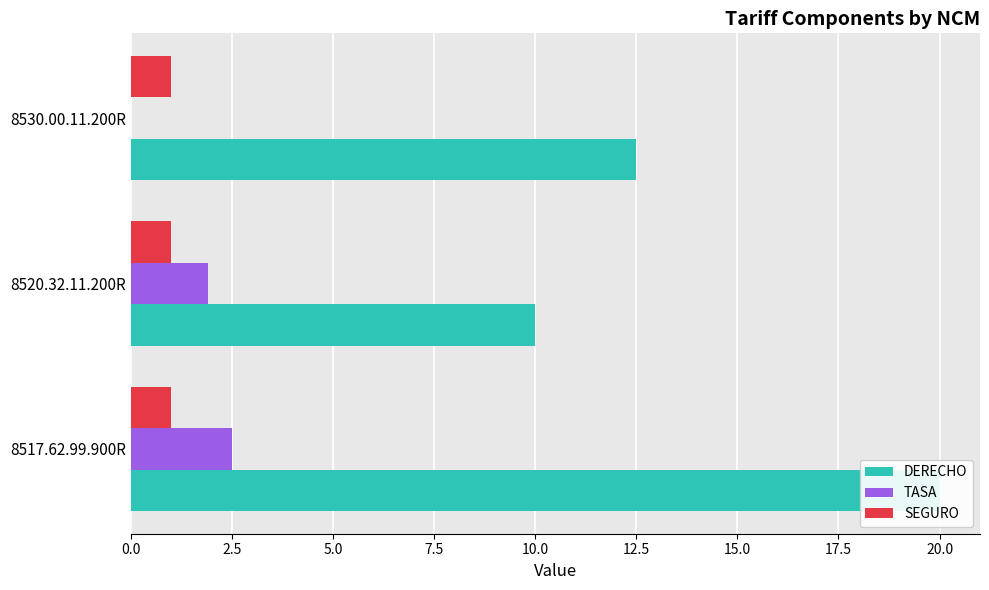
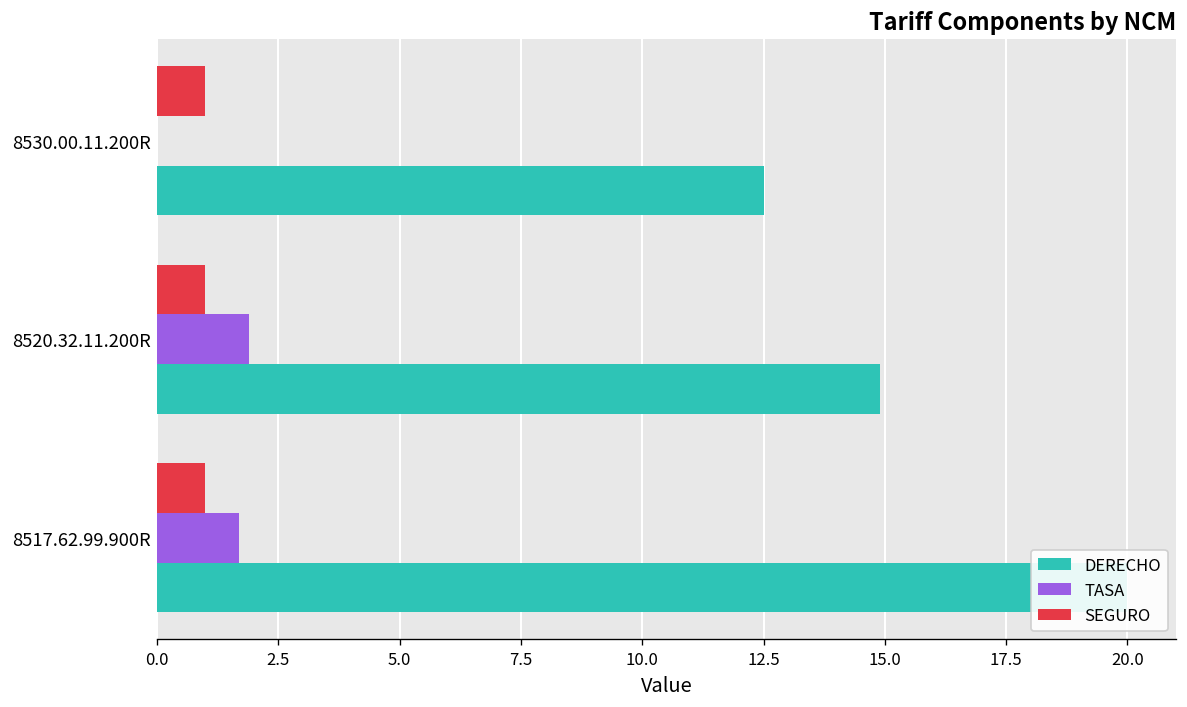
DERECHO, 8520.32.11.200R: 10.0 -> 14.9
TASA, 8517.62.99.900R: 2.5 -> 1.7
